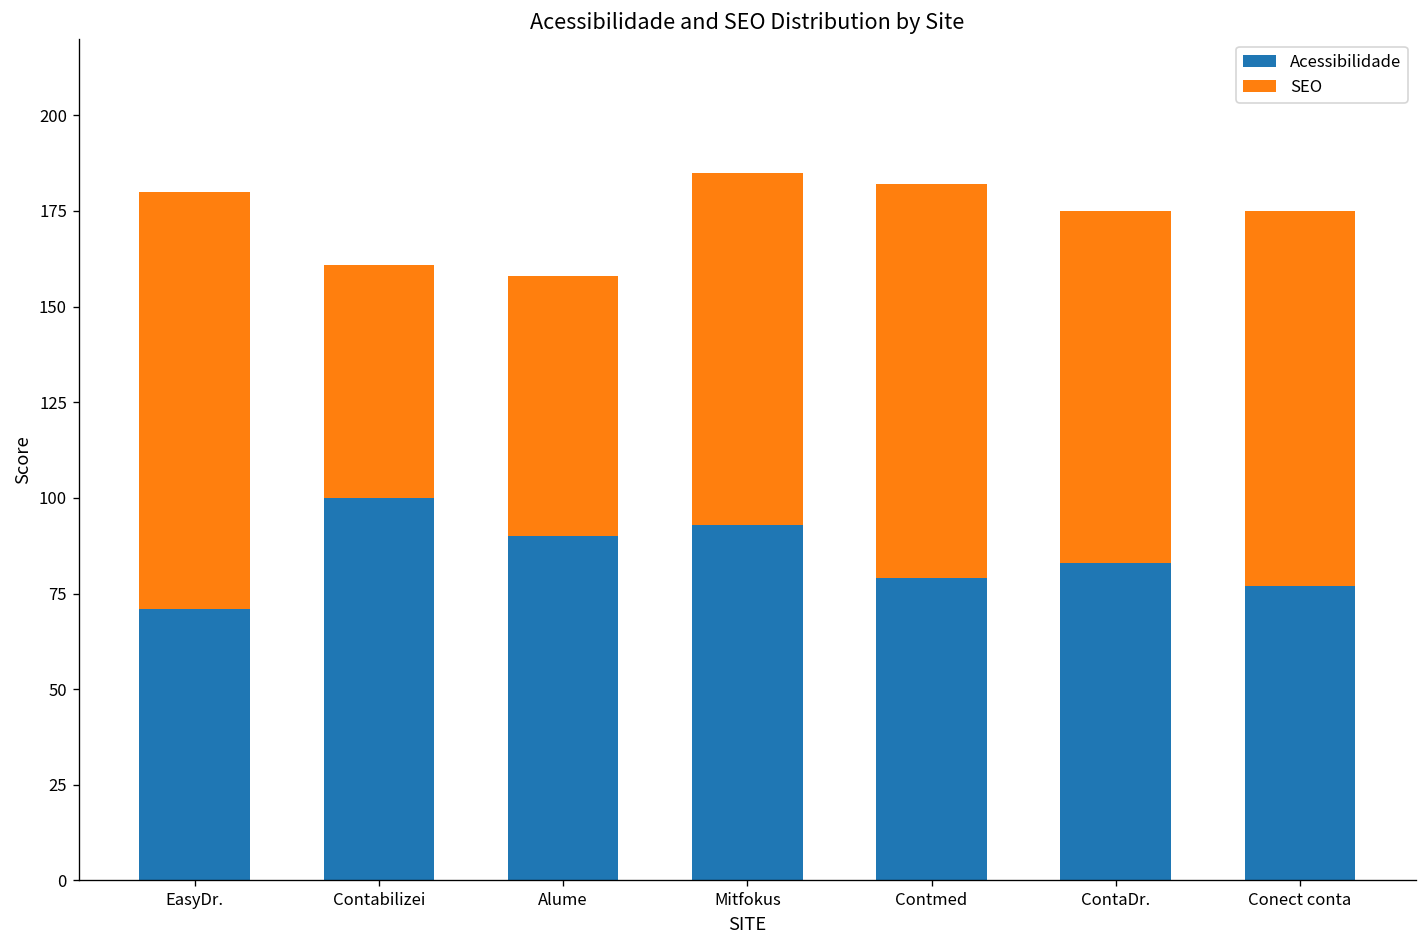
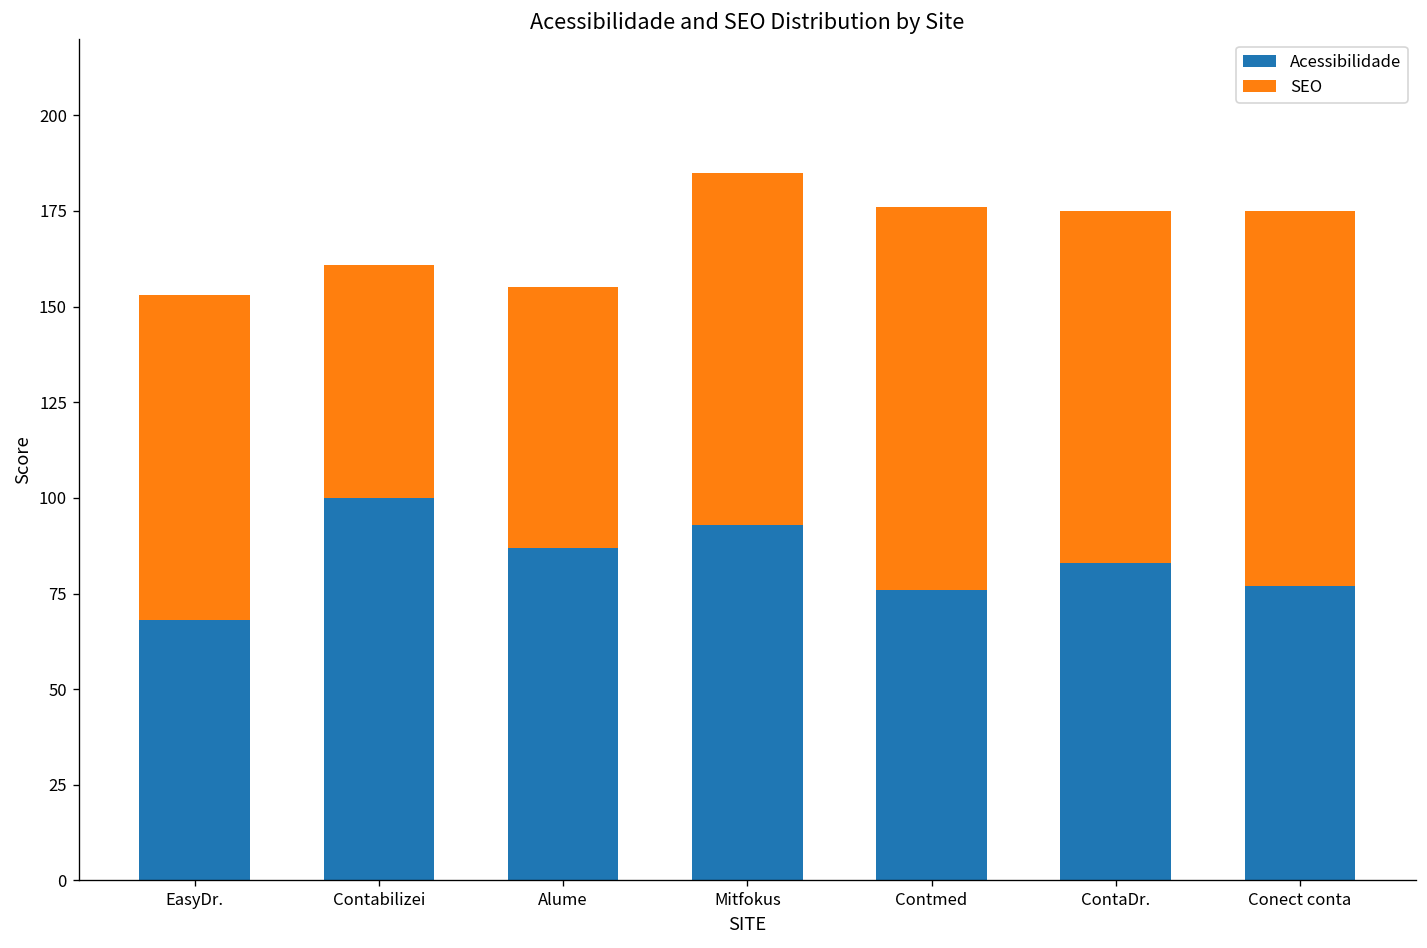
Acessibilidade, EasyDr.: 71 -> 68
SEO, EasyDr.: 109 -> 85
Acessibilidade, Alume: 90 -> 87
Acessibilidade, Contmed: 79 -> 76
SEO, Contmed: 103 -> 100
